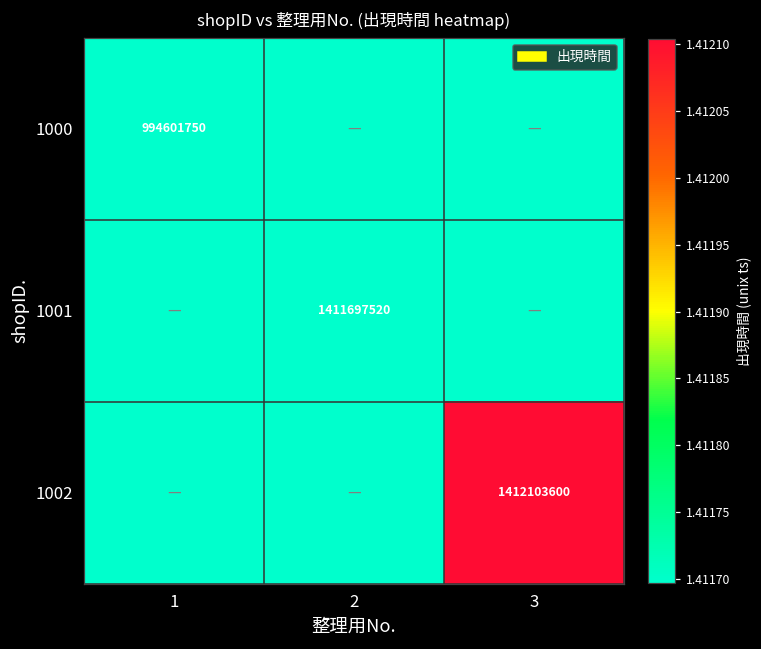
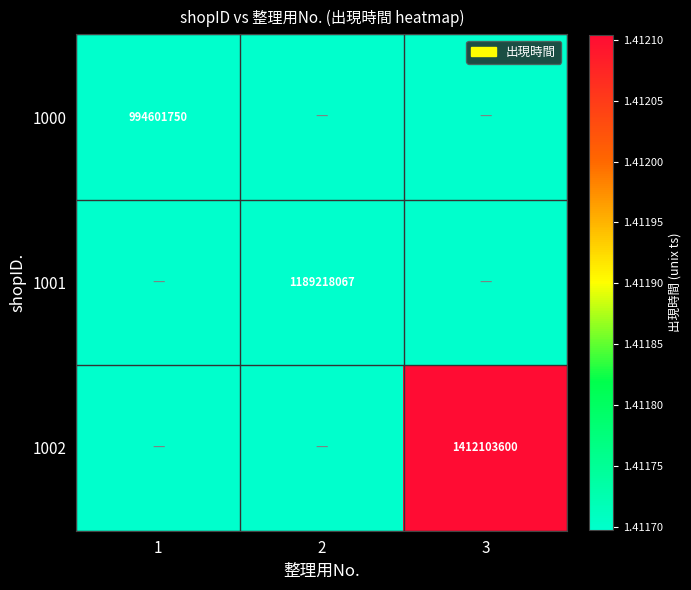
1001, 2: 1411697520 -> 1189218067
